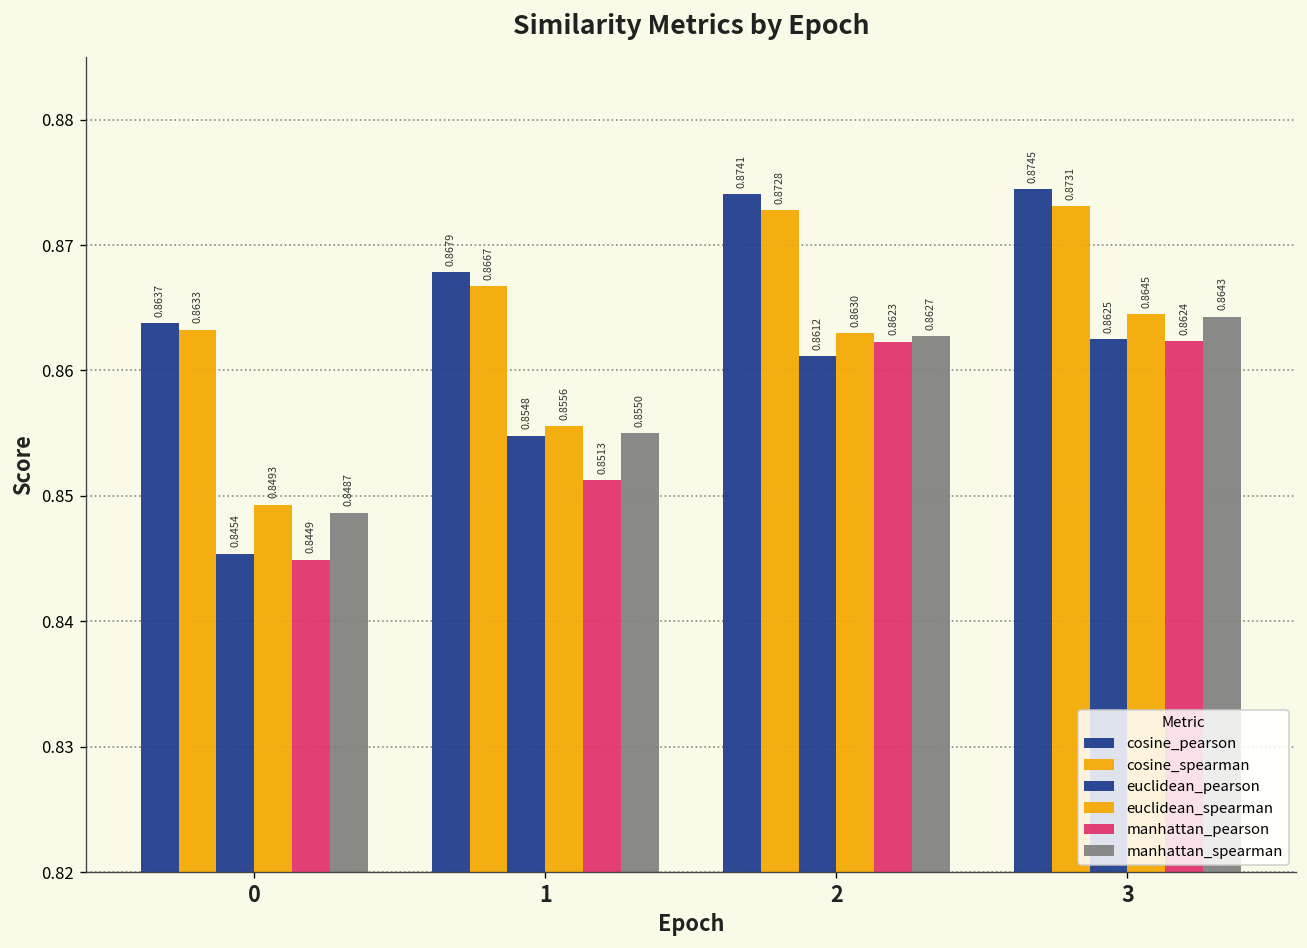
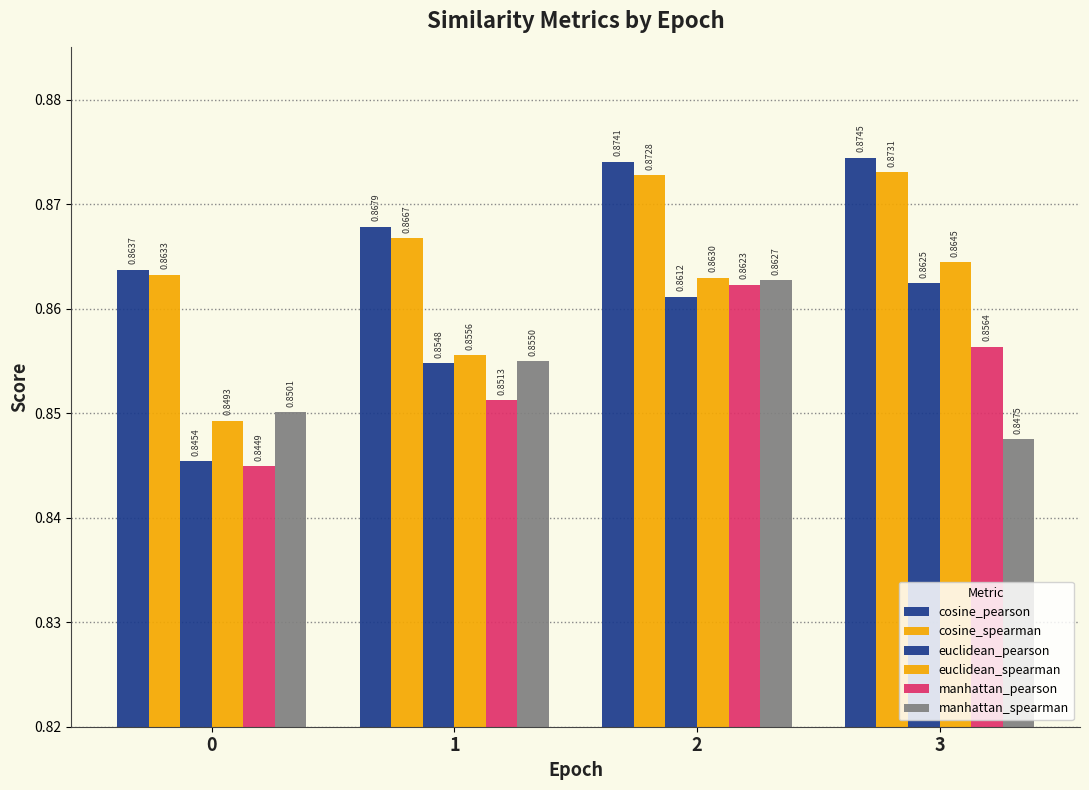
manhattan_spearman, 0: 0.8487 -> 0.8501
manhattan_pearson, 3: 0.8624 -> 0.8564
manhattan_spearman, 3: 0.8643 -> 0.8475
